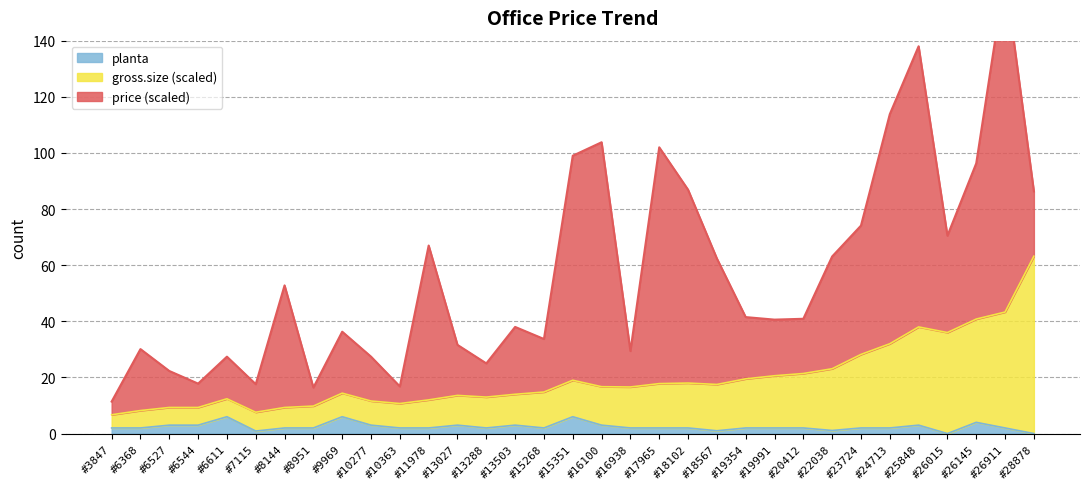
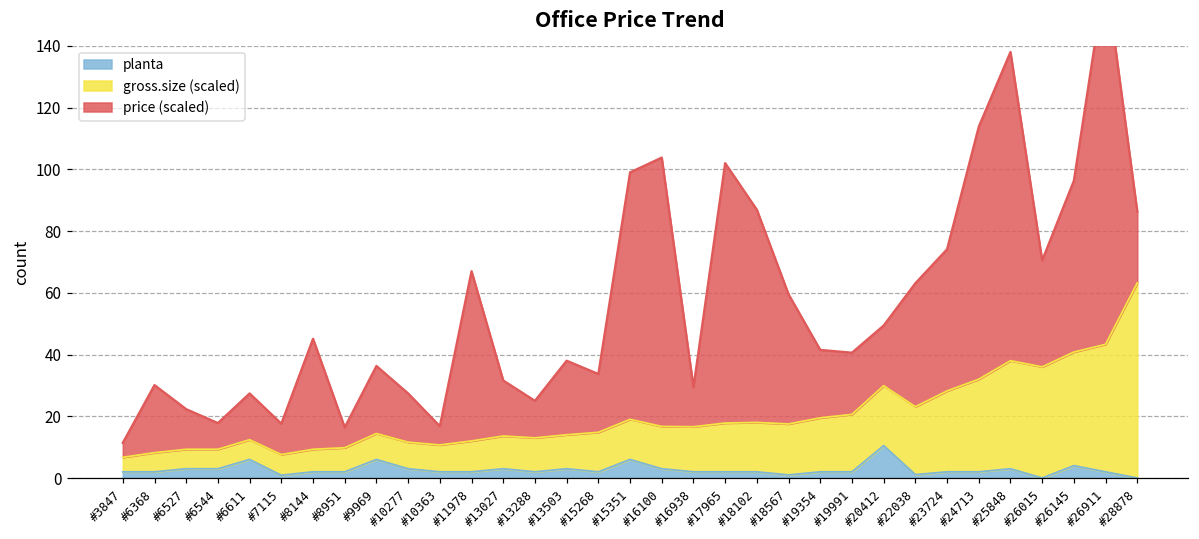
price (scaled), #8144: 44 -> 36
price (scaled), #18567: 45 -> 42
planta, #20412: 2 -> 11
